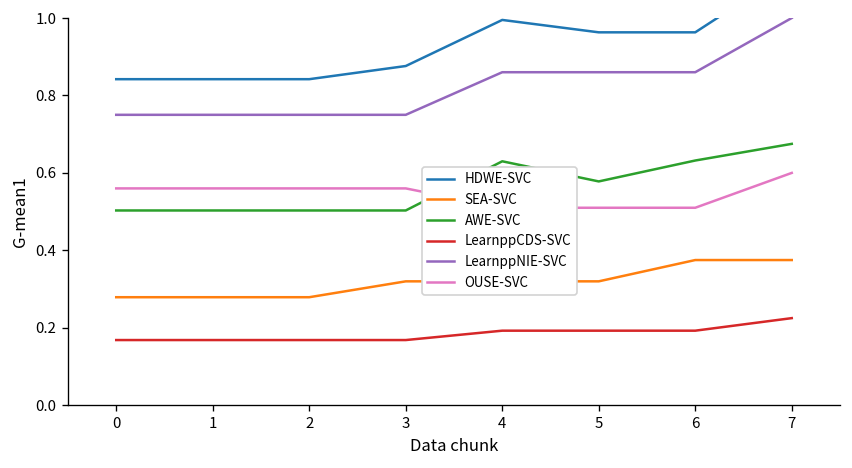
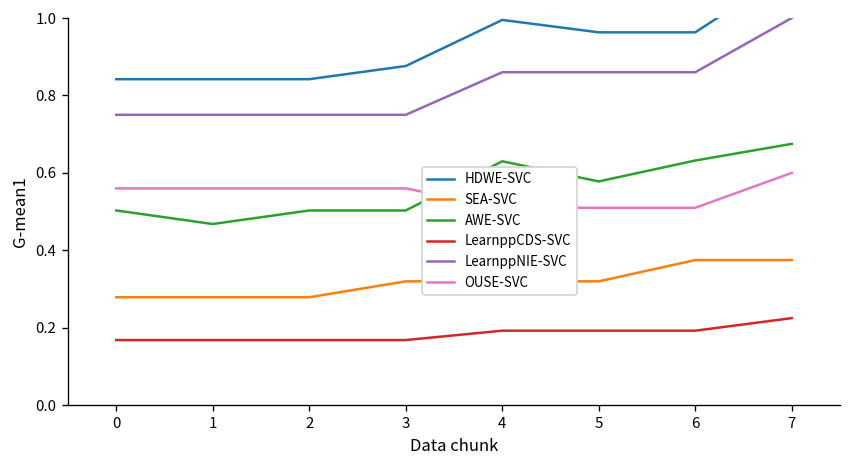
AWE-SVC, 1: 0.50 -> 0.47
